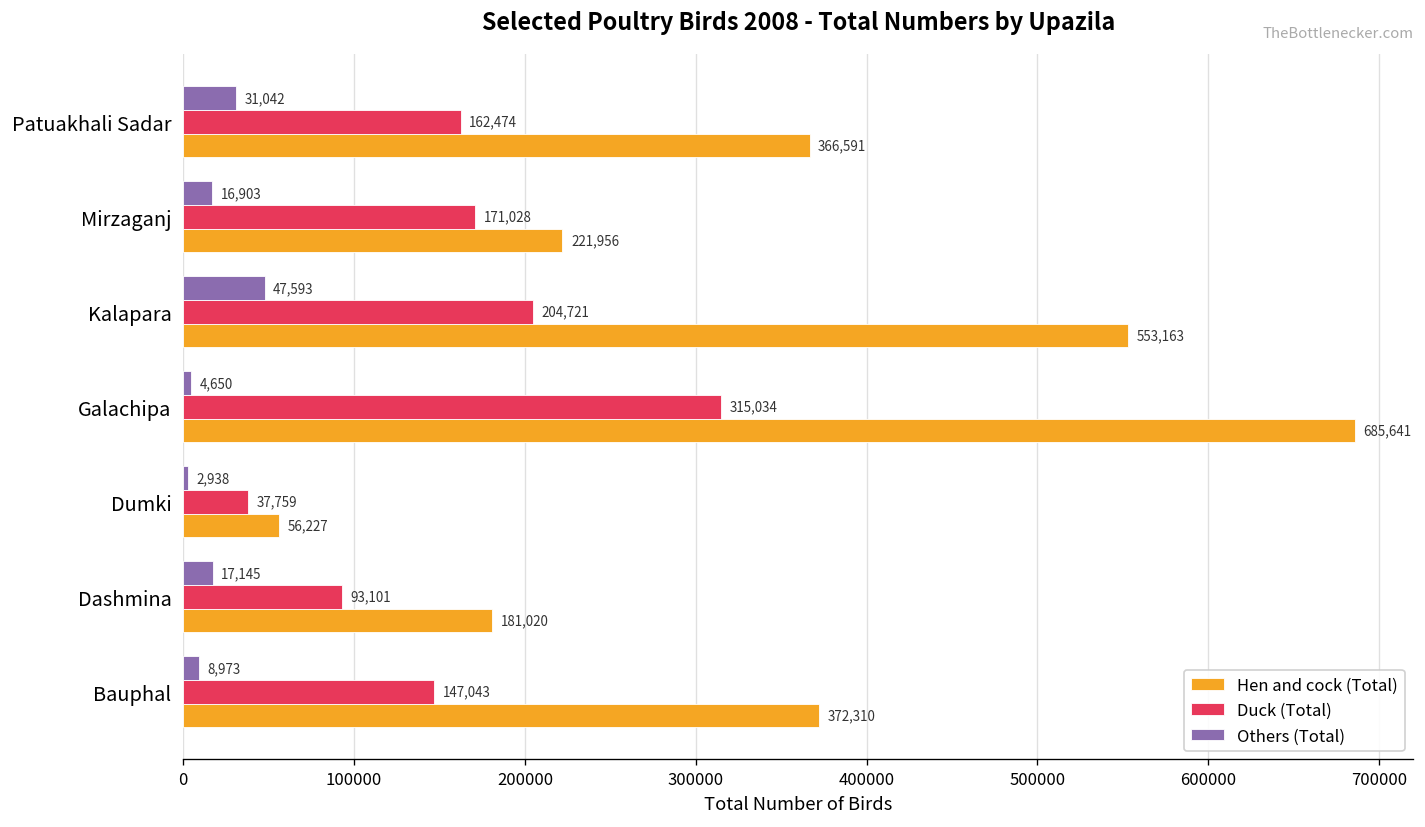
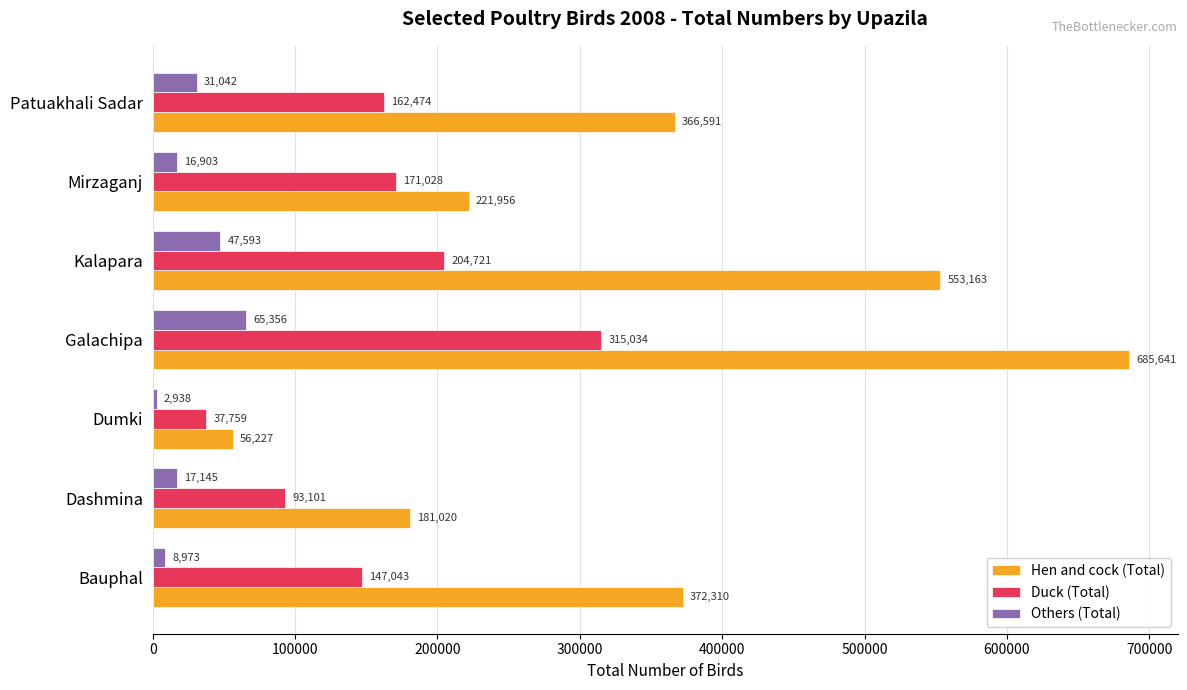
Others (Total), Galachipa: 4,650 -> 65,356
